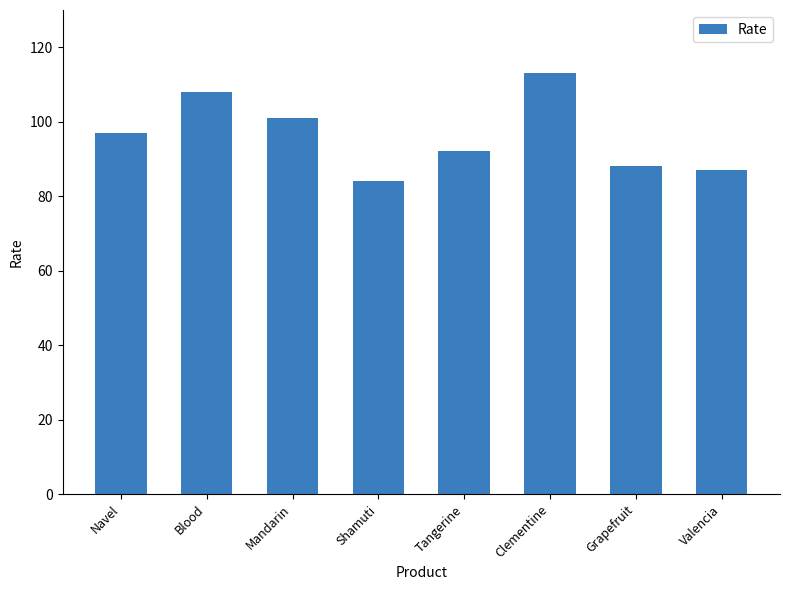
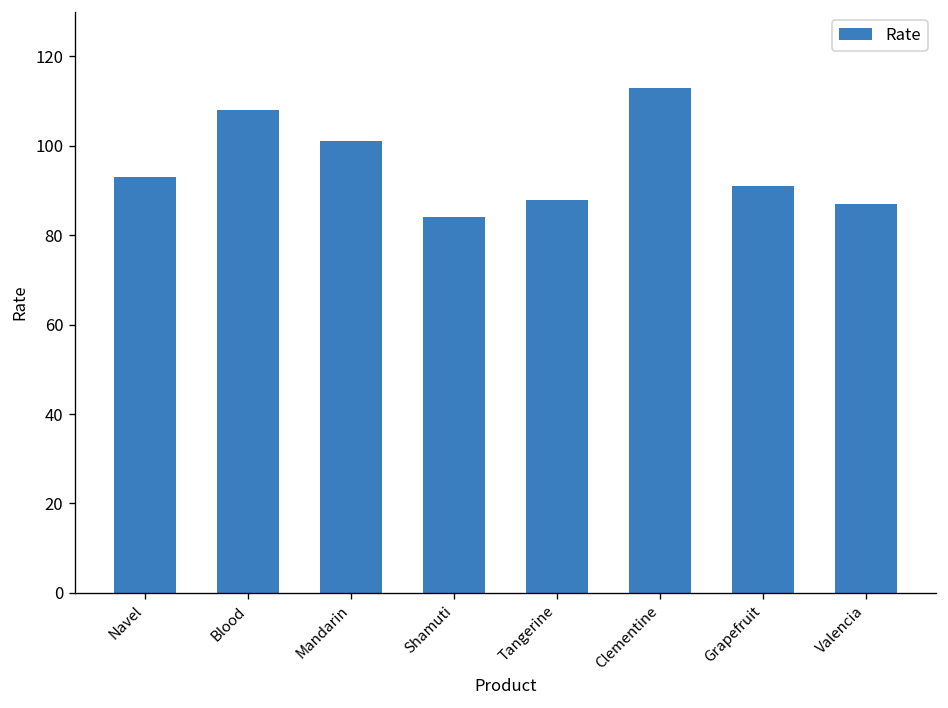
Navel: 97 -> 93
Tangerine: 92 -> 88
Grapefruit: 88 -> 91
